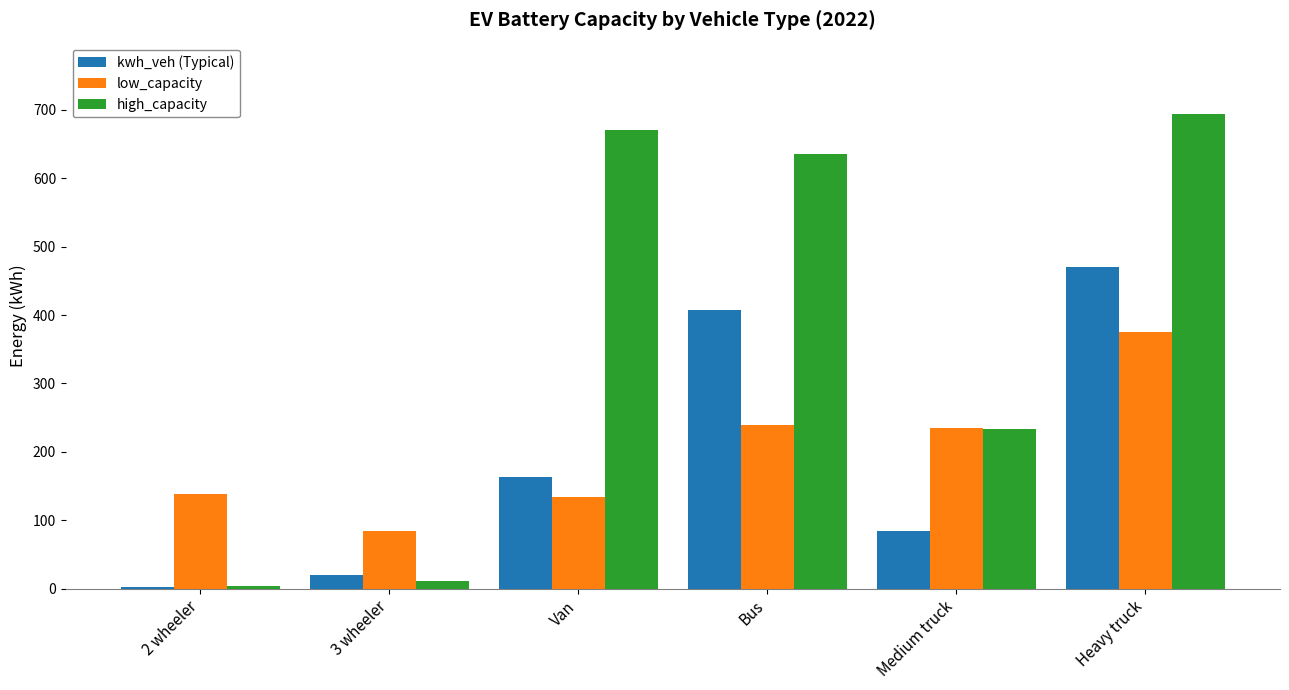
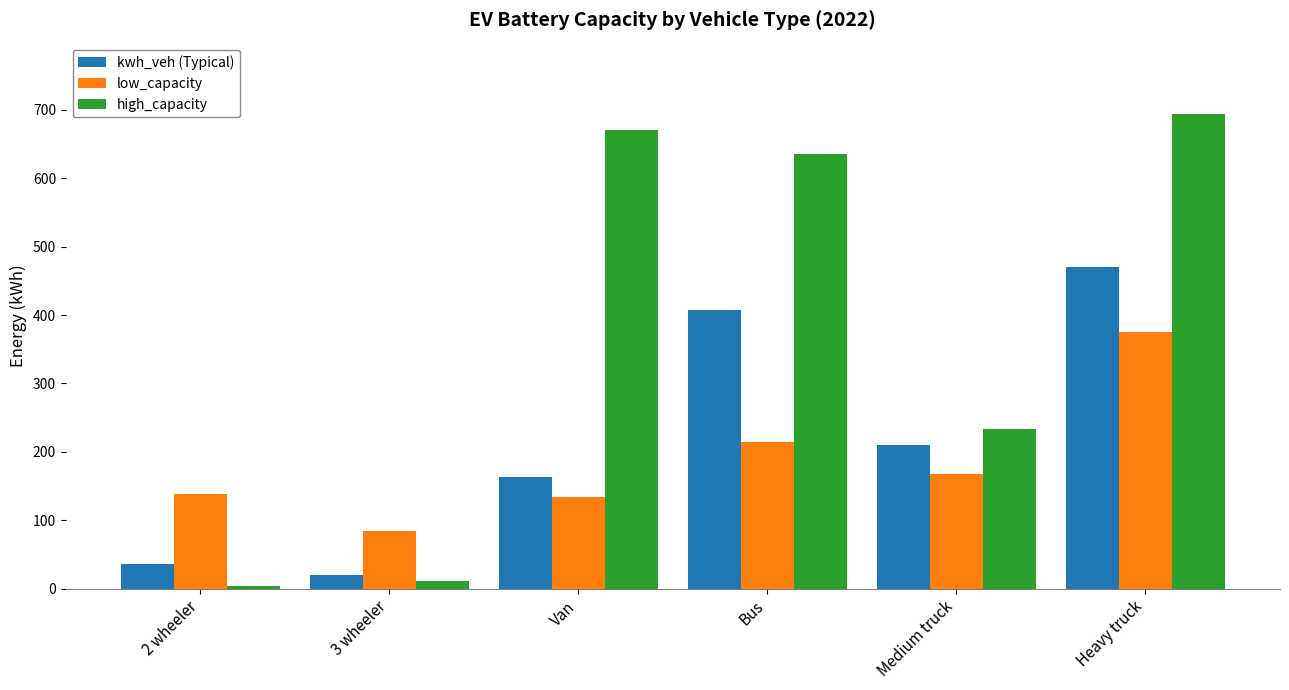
kwh_veh (Typical), 2 wheeler: 0 -> 40
low_capacity, Bus: 240 -> 220
kwh_veh (Typical), Medium truck: 90 -> 210
low_capacity, Medium truck: 240 -> 170
